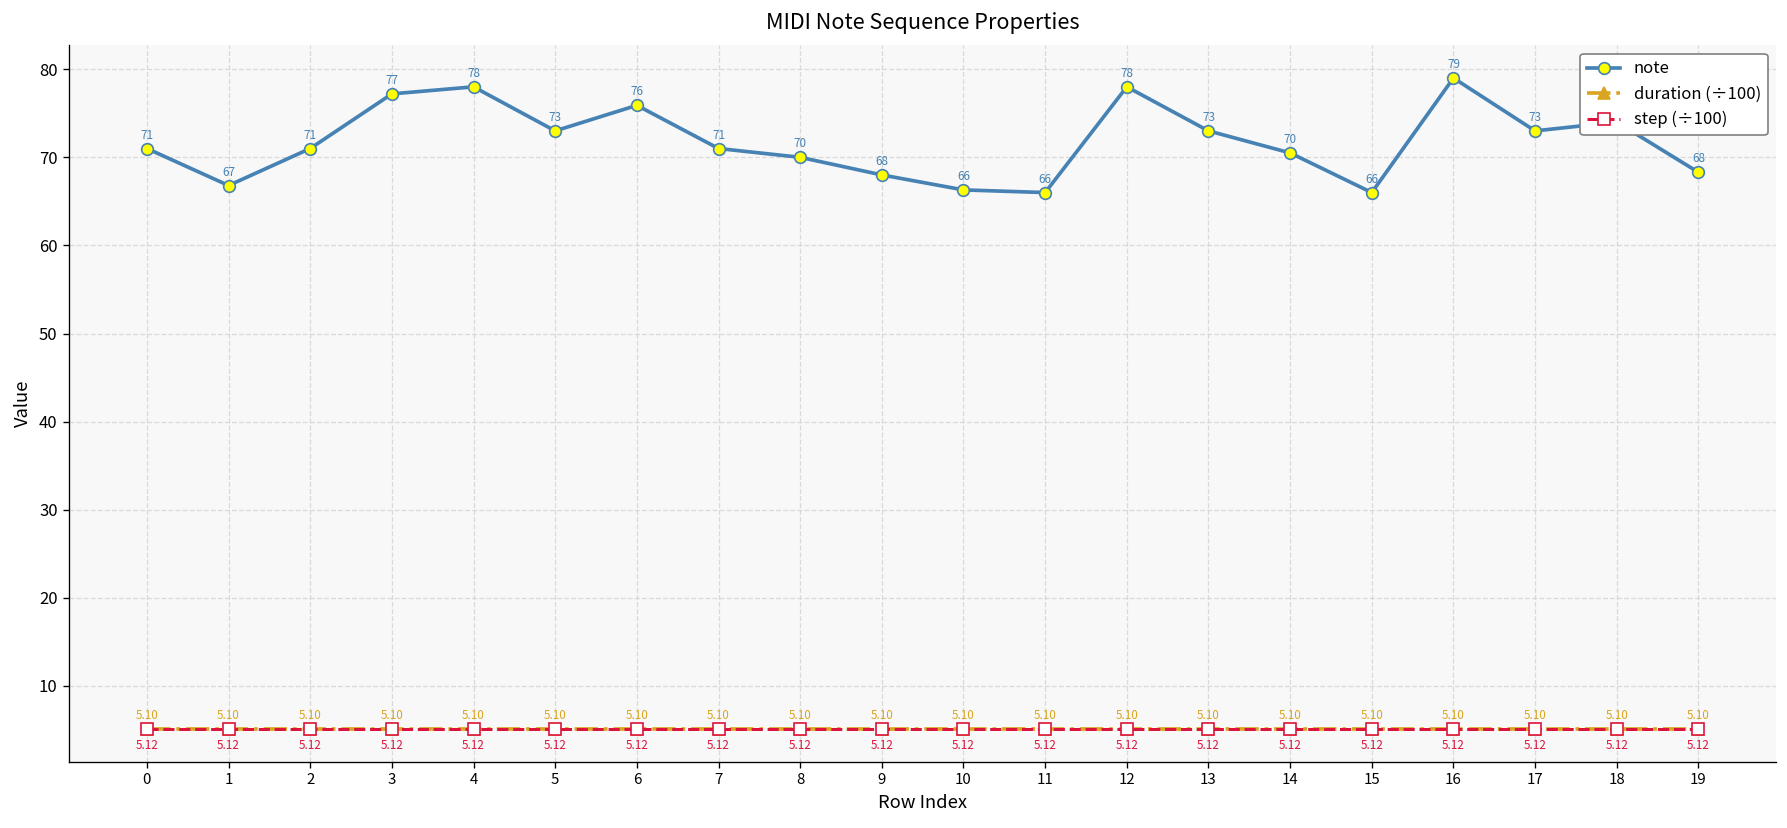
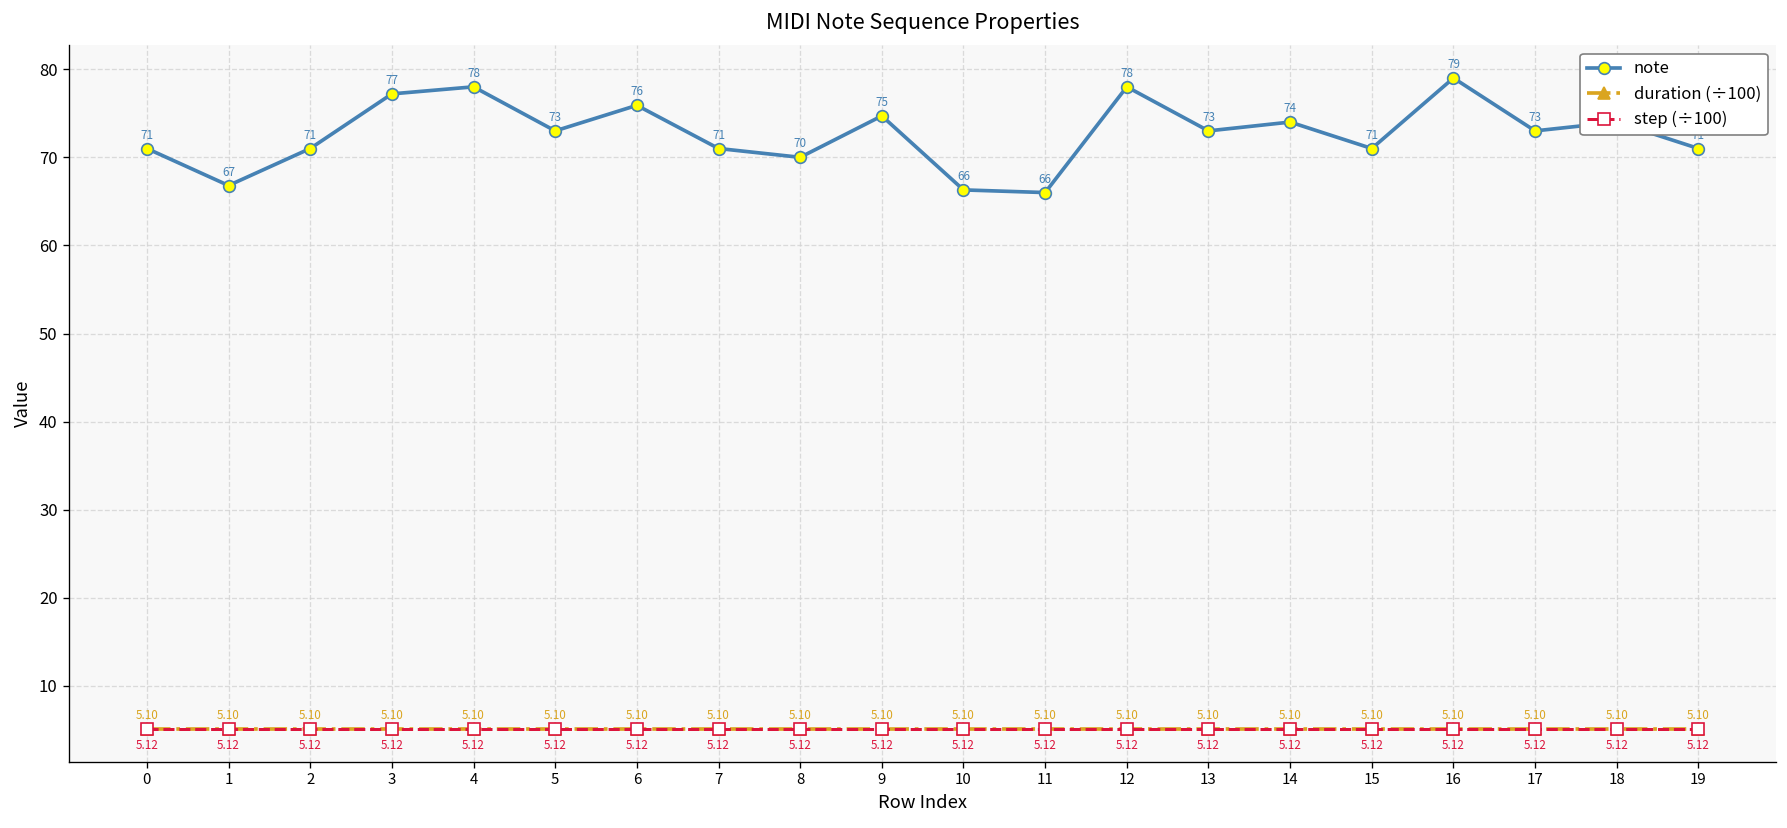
note, 9: 68 -> 75
note, 14: 70 -> 74
note, 15: 66 -> 71
note, 19: 68 -> 71
